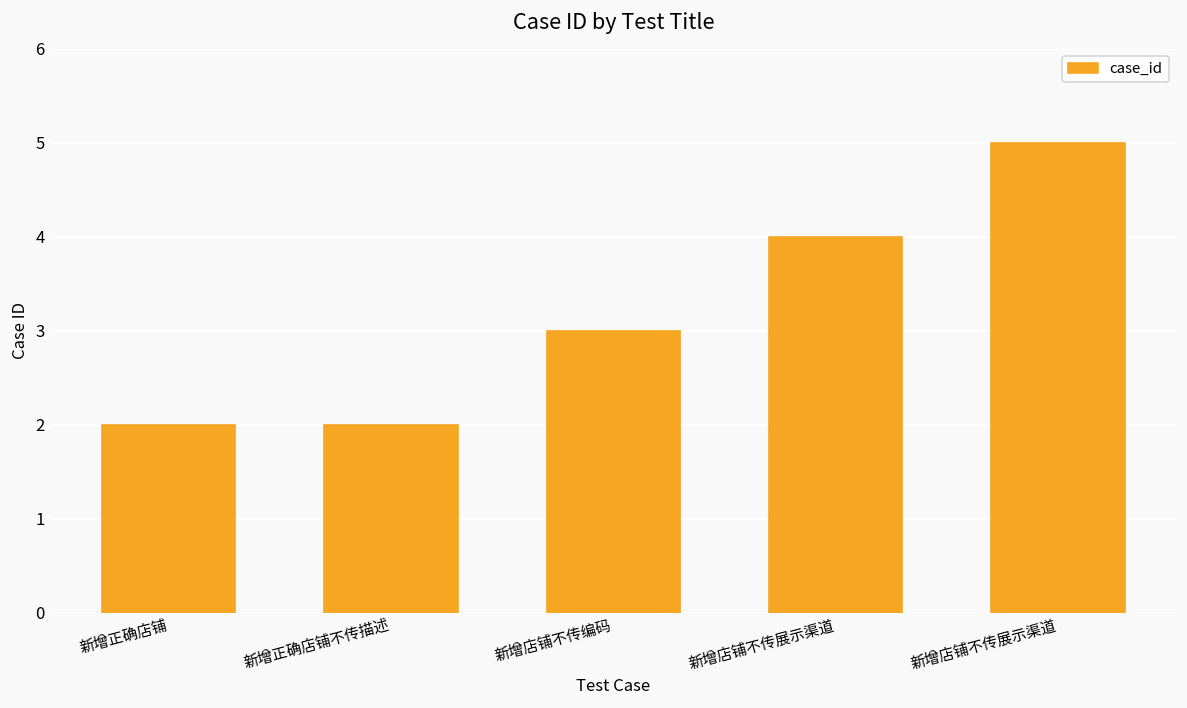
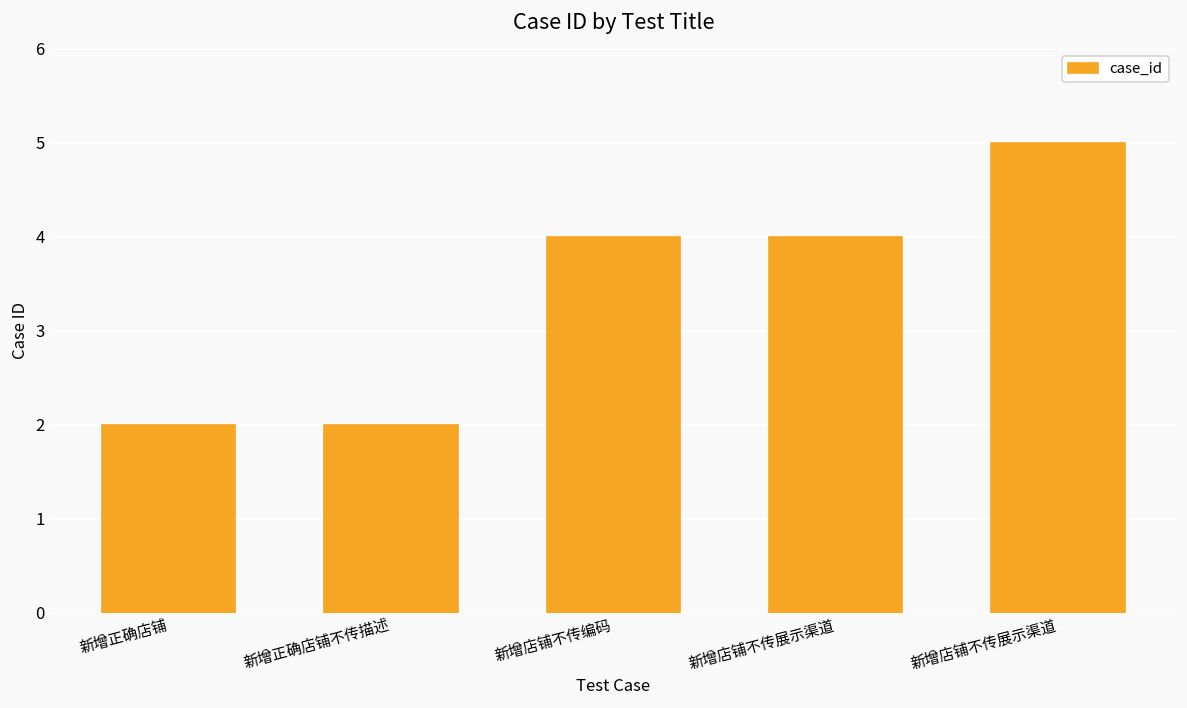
新增店铺不传编码: 3 -> 4
